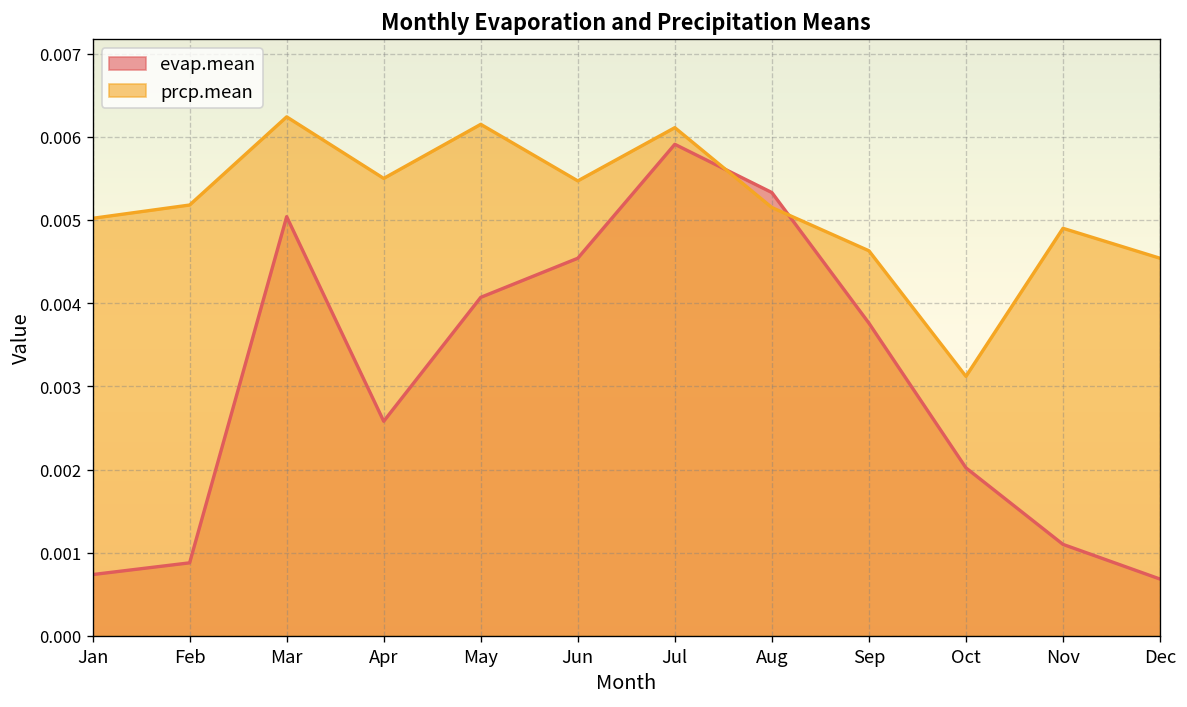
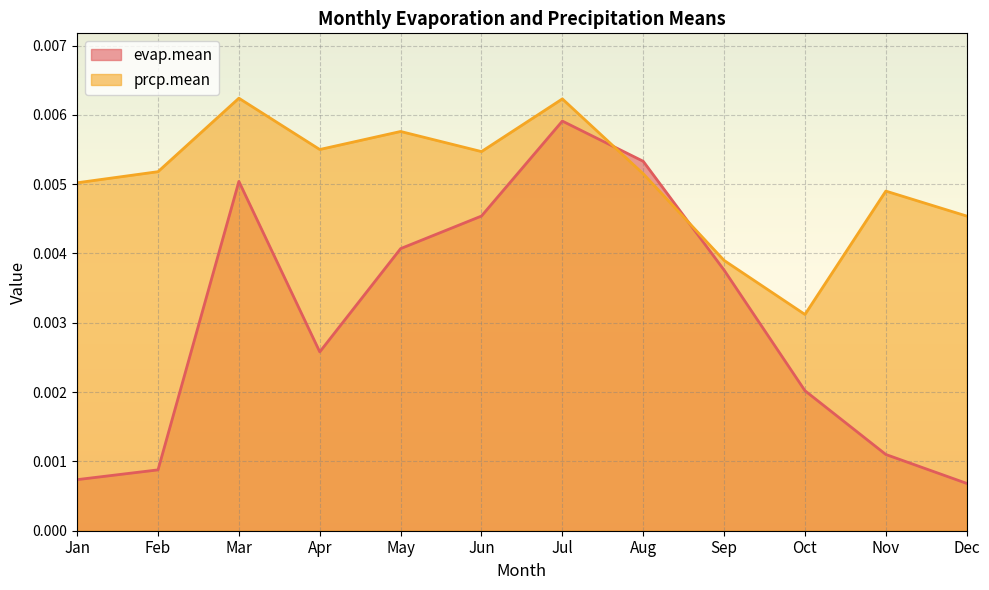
prcp.mean, May: 0.0062 -> 0.0058
prcp.mean, Jul: 0.0061 -> 0.0062
prcp.mean, Sep: 0.0046 -> 0.0039
